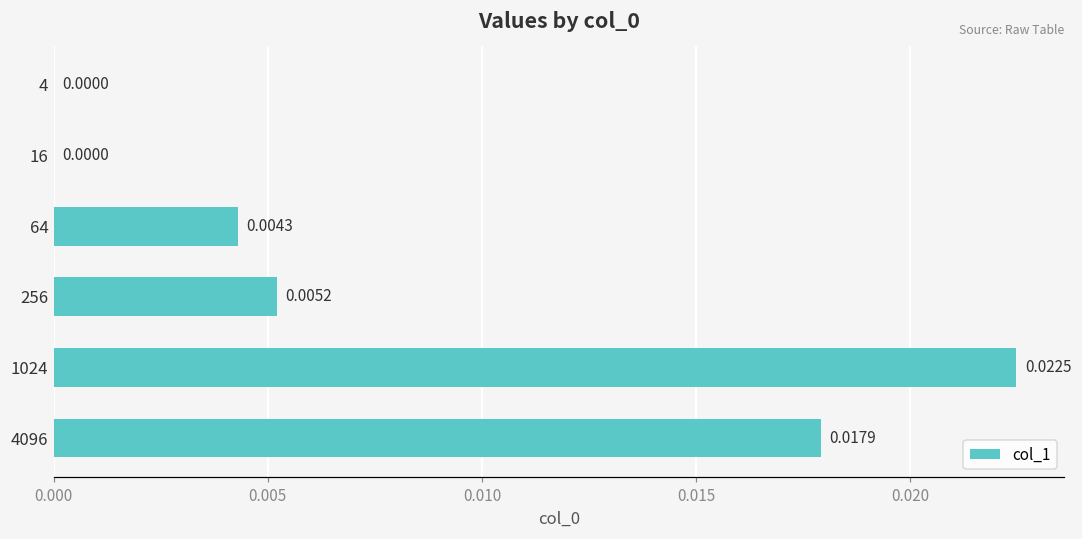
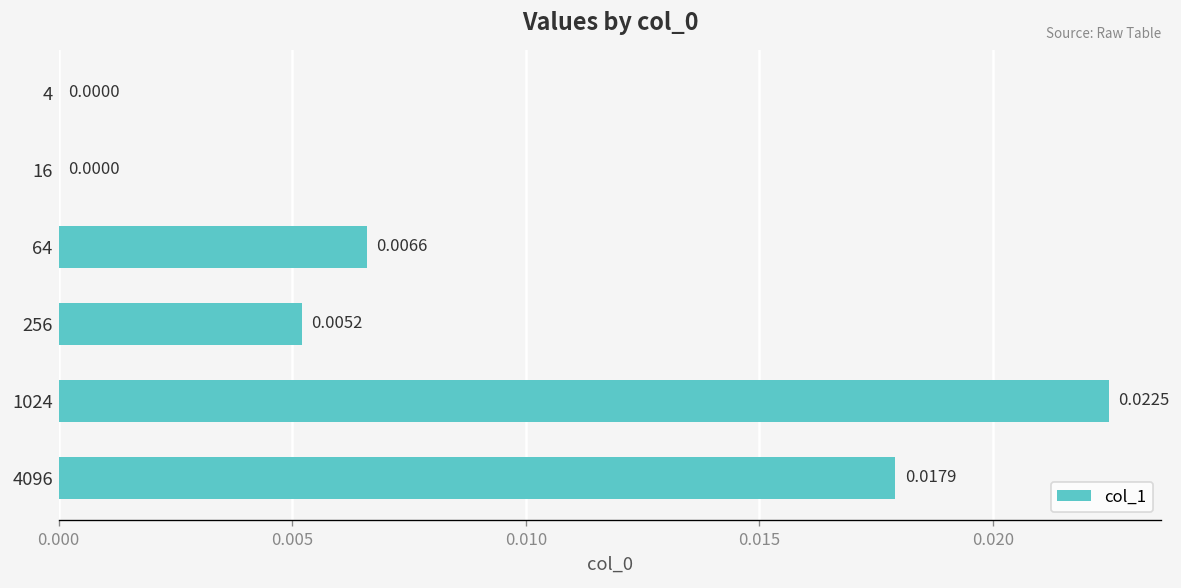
64: 0.0043 -> 0.0066
